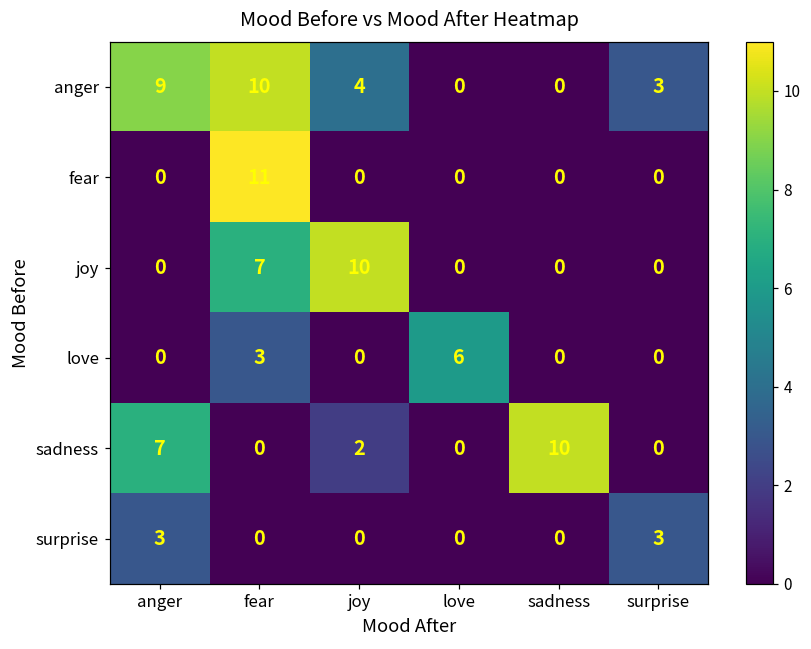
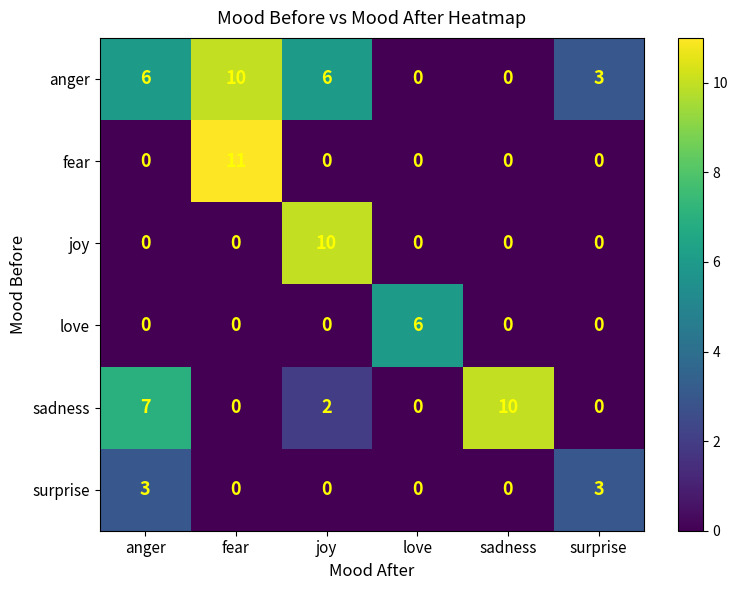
anger, anger: 9 -> 6
anger, joy: 4 -> 6
joy, fear: 7 -> 0
love, fear: 3 -> 0
